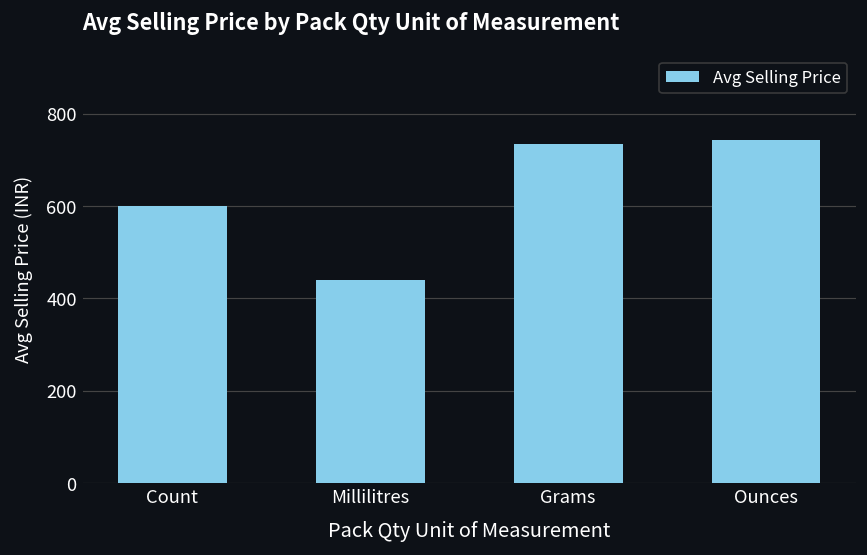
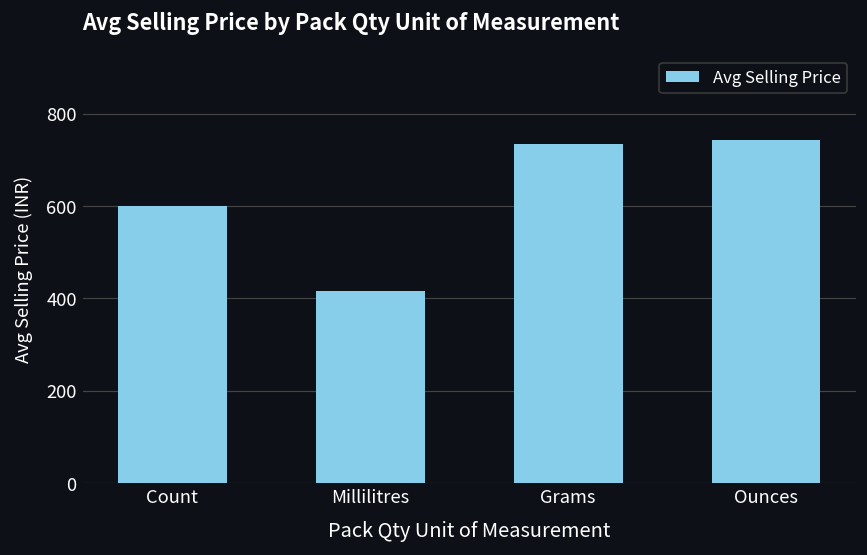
Millilitres: 440 -> 420
